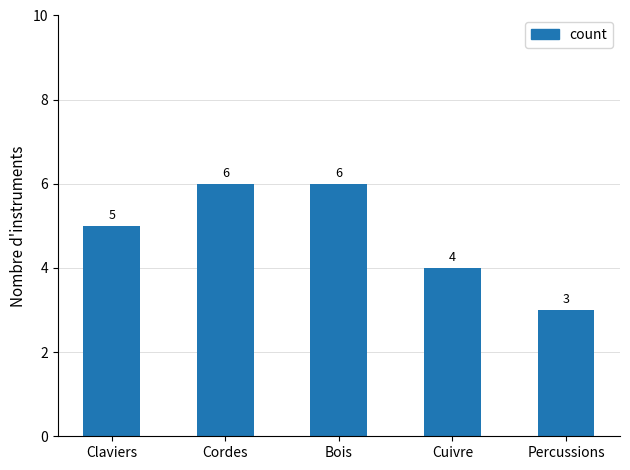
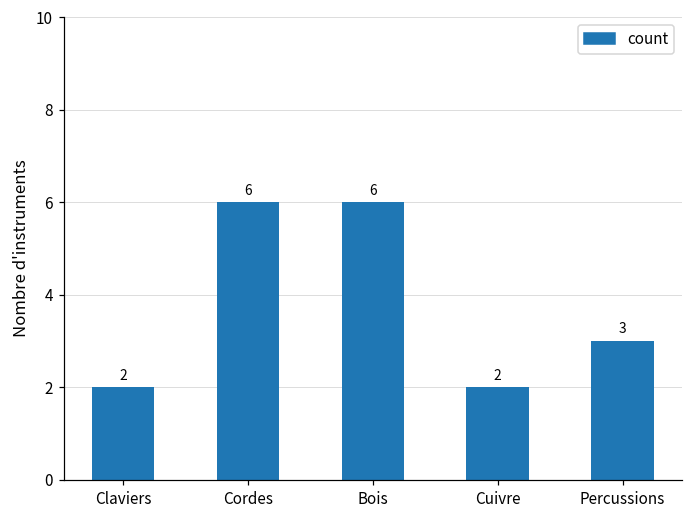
Claviers: 5 -> 2
Cuivre: 4 -> 2
